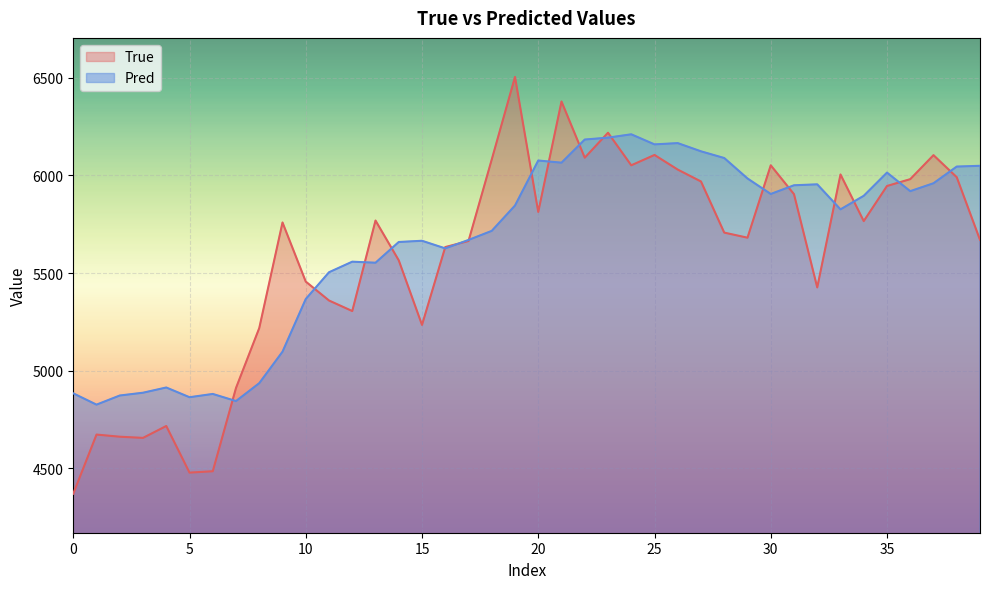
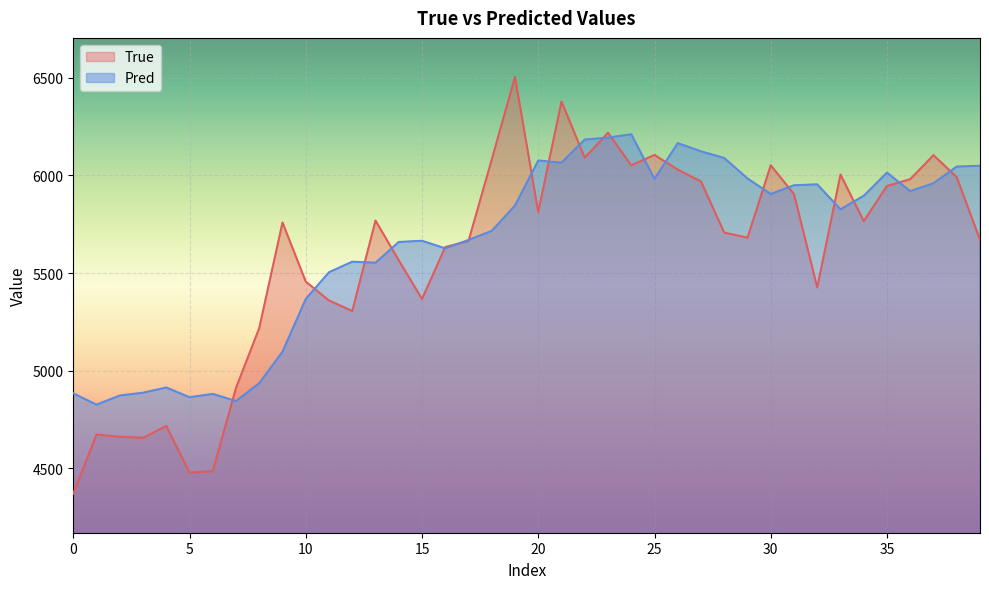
True, 15: 5230 -> 5370
Pred, 25: 6160 -> 5980
